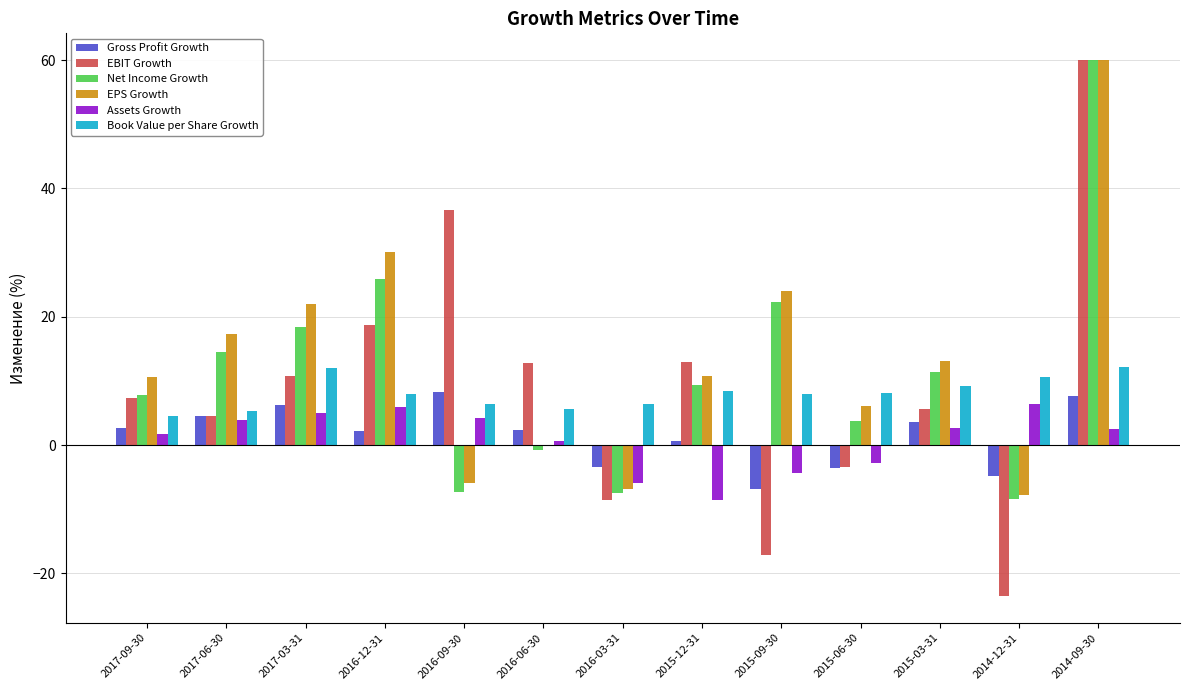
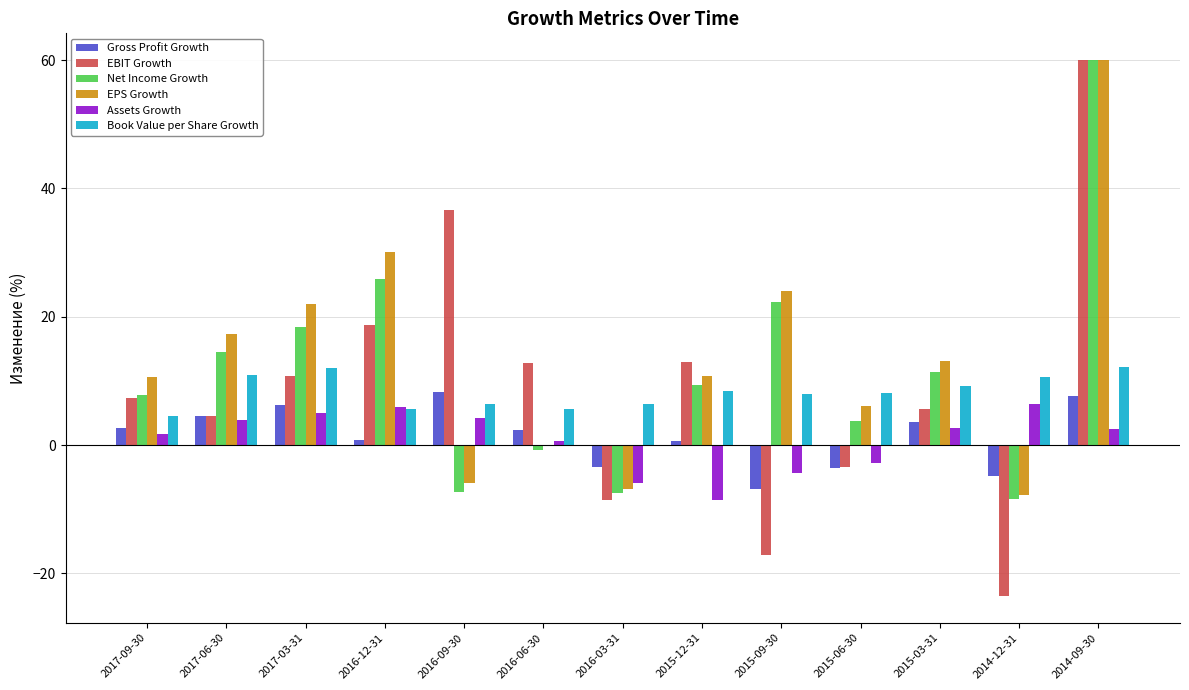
Book Value per Share Growth, 2017-06-30: 5 -> 11
Gross Profit Growth, 2016-12-31: 2 -> 1
Book Value per Share Growth, 2016-12-31: 8 -> 6
